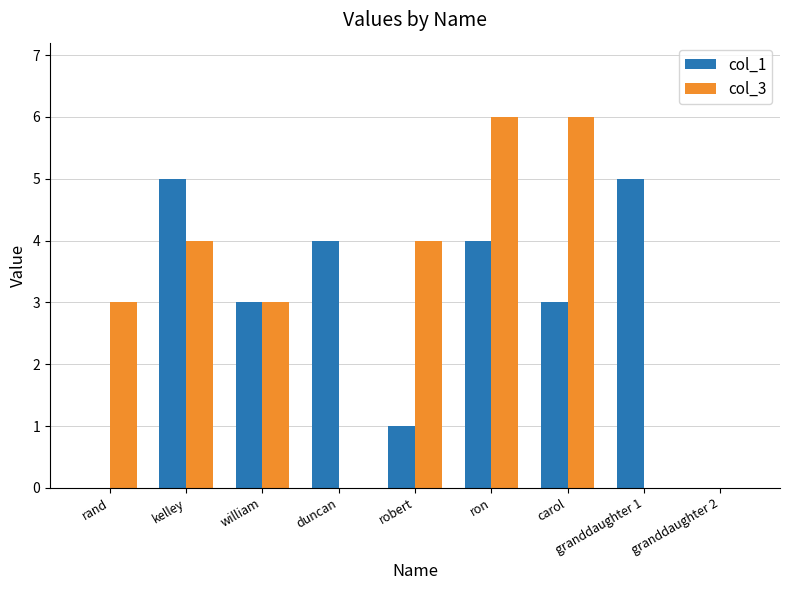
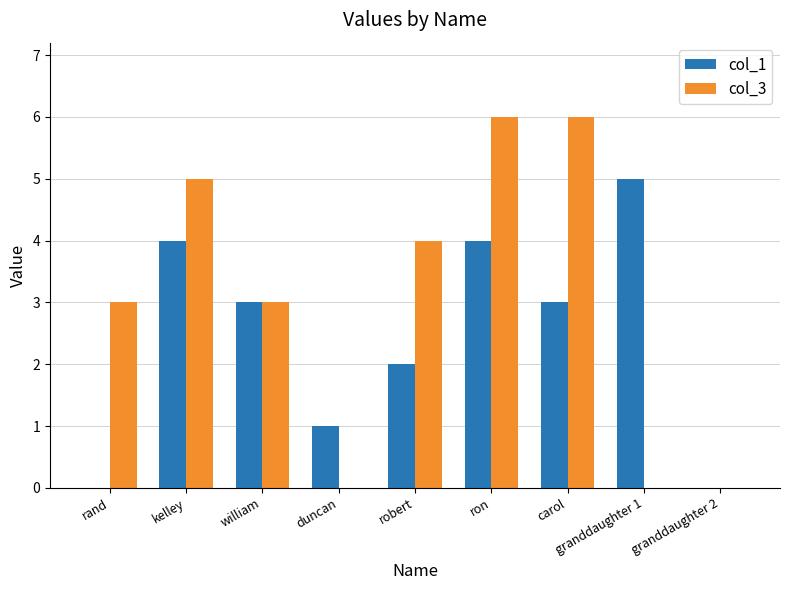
col_1, kelley: 5 -> 4
col_3, kelley: 4 -> 5
col_1, duncan: 4 -> 1
col_1, robert: 1 -> 2
